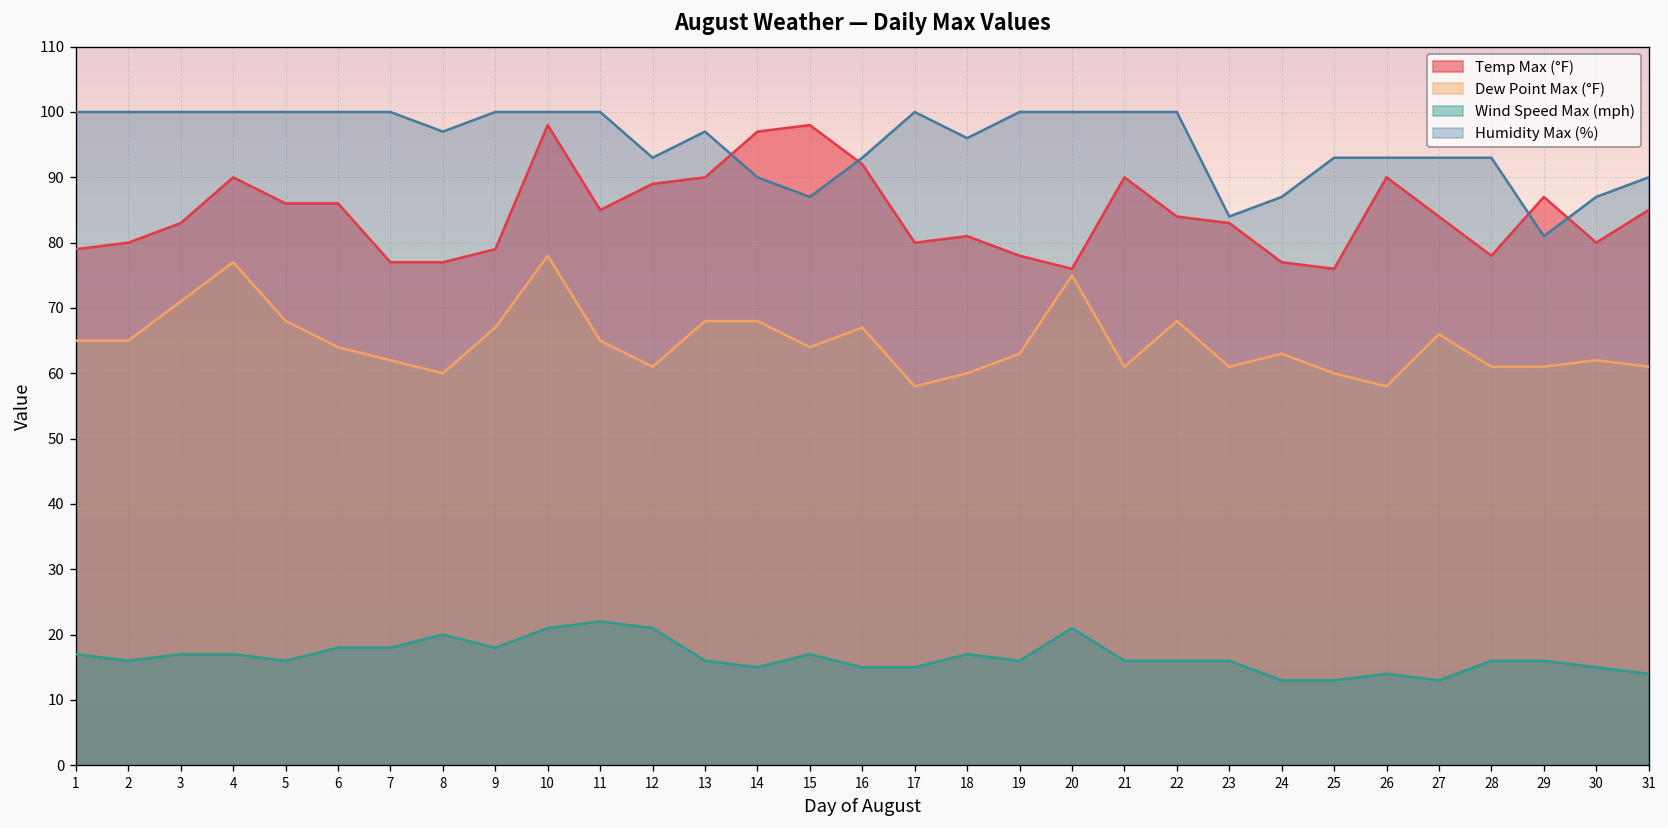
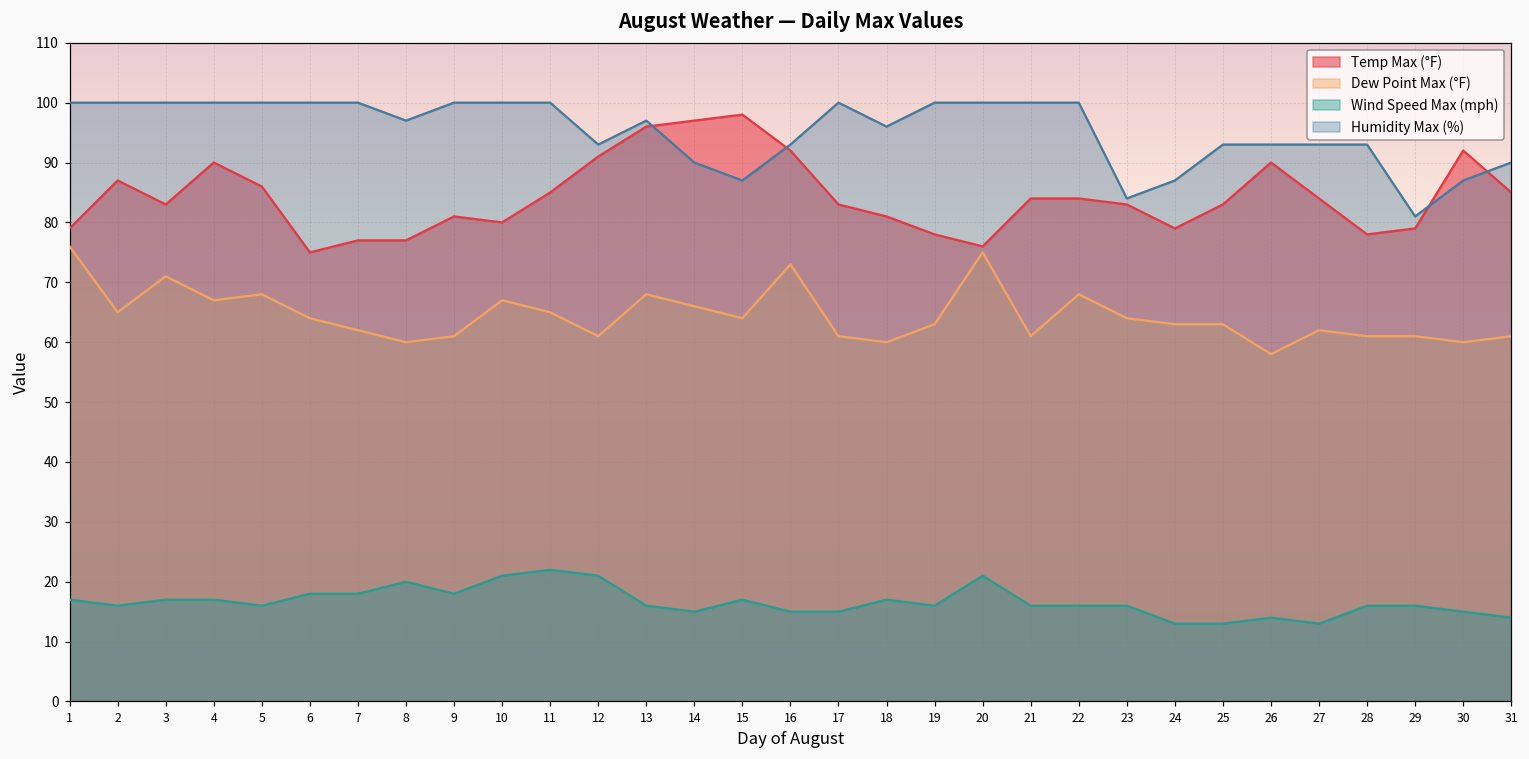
Dew Point Max (°F), 1: 65 -> 76
Temp Max (°F), 2: 80 -> 87
Dew Point Max (°F), 4: 77 -> 67
Temp Max (°F), 6: 86 -> 75
Temp Max (°F), 9: 79 -> 81
Dew Point Max (°F), 9: 67 -> 61
Temp Max (°F), 10: 98 -> 80
Dew Point Max (°F), 10: 78 -> 67
Temp Max (°F), 12: 89 -> 91
Temp Max (°F), 13: 90 -> 96
Dew Point Max (°F), 14: 68 -> 66
Dew Point Max (°F), 16: 67 -> 73
Temp Max (°F), 17: 80 -> 83
Dew Point Max (°F), 17: 58 -> 61
Temp Max (°F), 21: 90 -> 84
Dew Point Max (°F), 23: 61 -> 64
Temp Max (°F), 24: 77 -> 79
Temp Max (°F), 25: 76 -> 83
Dew Point Max (°F), 25: 60 -> 63
Dew Point Max (°F), 27: 66 -> 62
Temp Max (°F), 29: 87 -> 79
Temp Max (°F), 30: 80 -> 92
Dew Point Max (°F), 30: 62 -> 60
